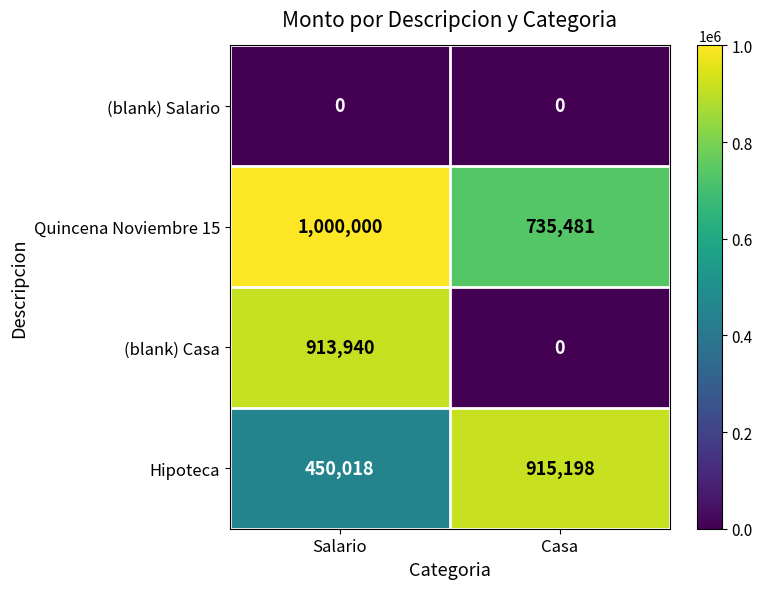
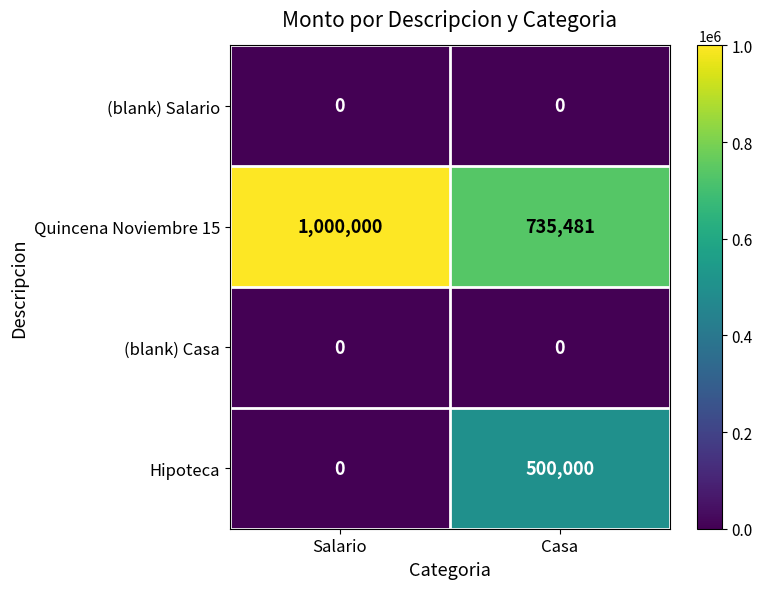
(blank) Casa, Salario: 913,940 -> 0
Hipoteca, Salario: 450,018 -> 0
Hipoteca, Casa: 915,198 -> 500,000
